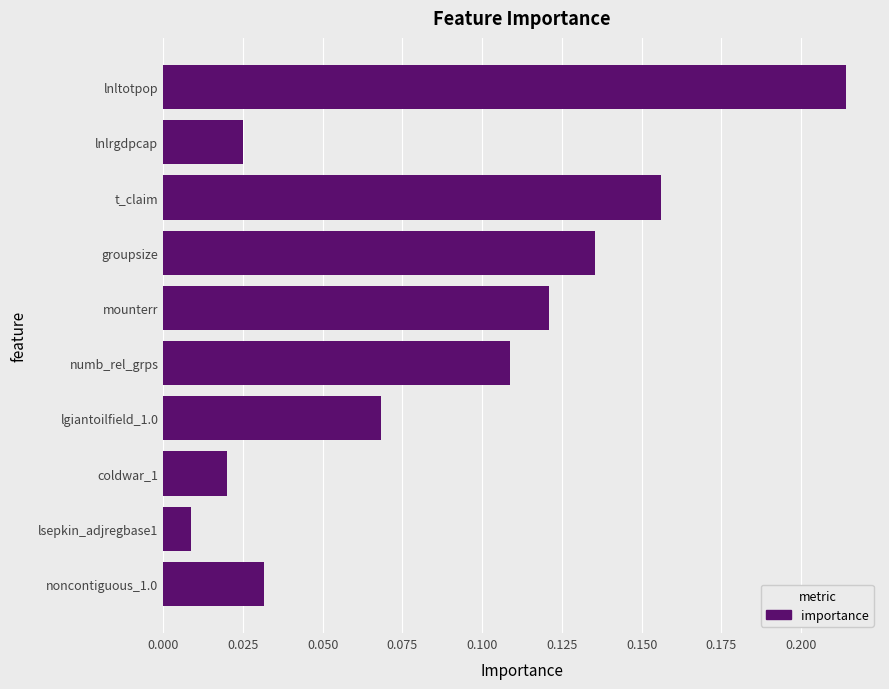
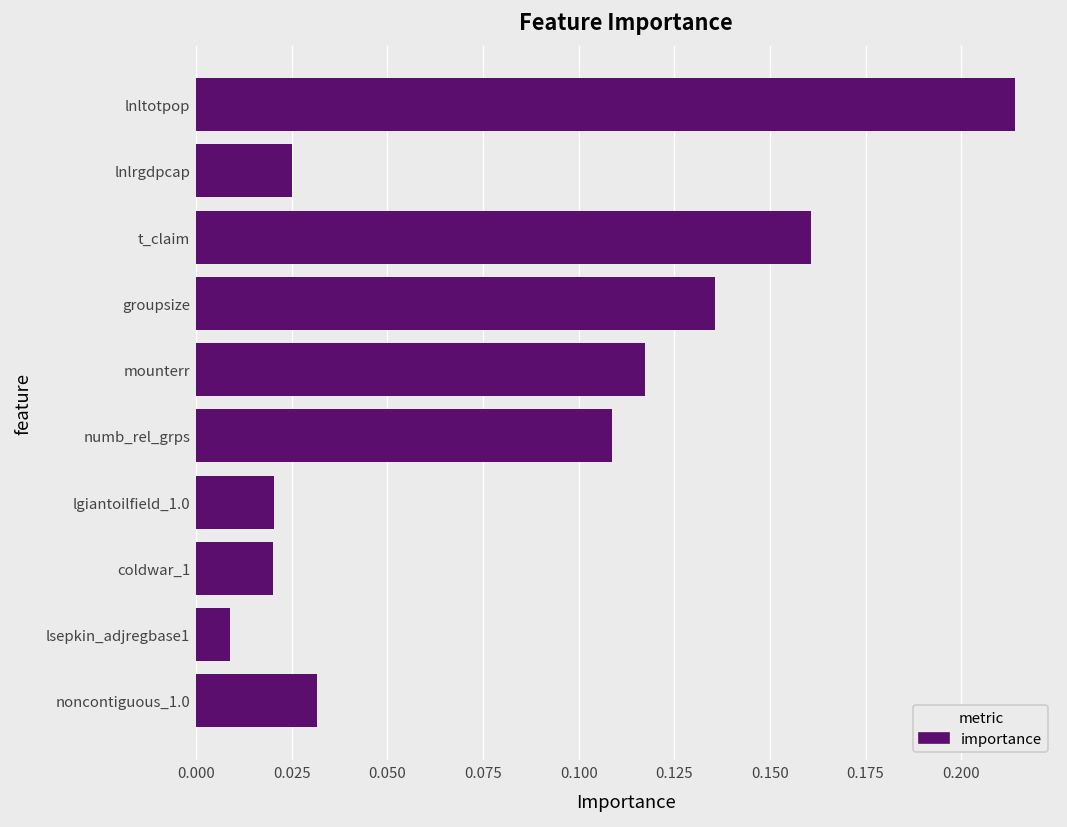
t_claim: 0.156 -> 0.161
mounterr: 0.121 -> 0.117
lgiantoilfield_1.0: 0.068 -> 0.020
